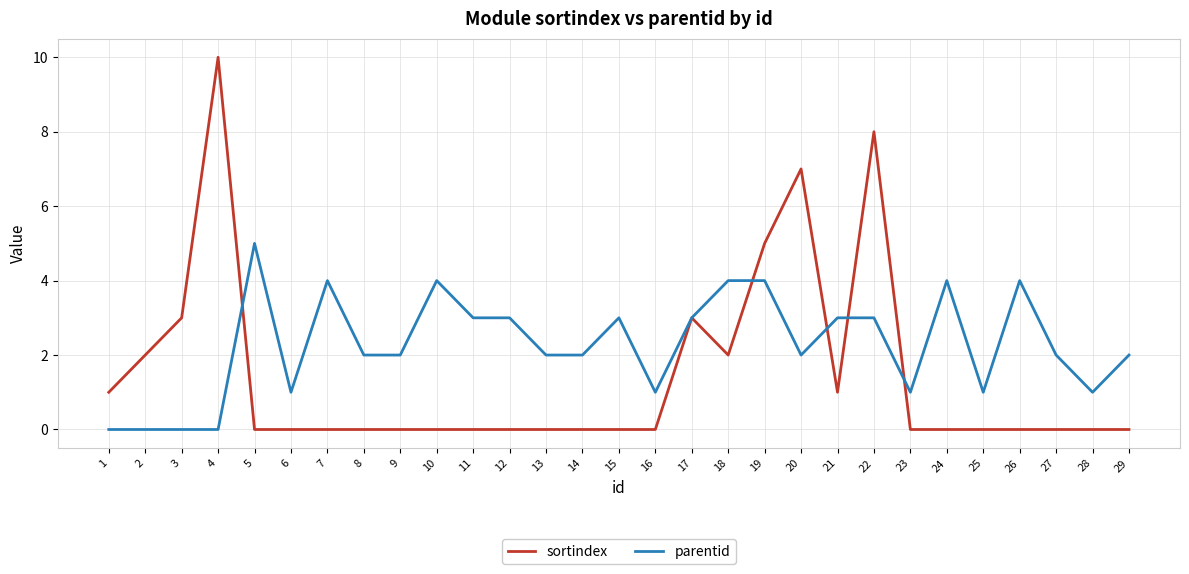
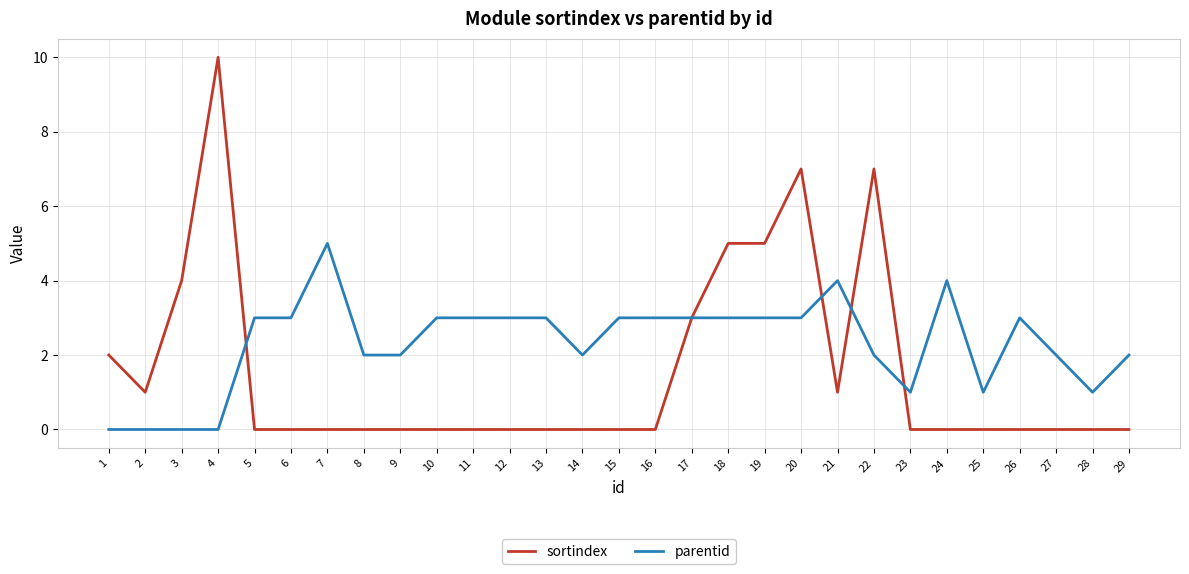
sortindex, 1: 1 -> 2
sortindex, 2: 2 -> 1
sortindex, 3: 3 -> 4
parentid, 5: 5 -> 3
parentid, 6: 1 -> 3
parentid, 7: 4 -> 5
parentid, 10: 4 -> 3
parentid, 13: 2 -> 3
parentid, 16: 1 -> 3
sortindex, 18: 2 -> 5
parentid, 18: 4 -> 3
parentid, 19: 4 -> 3
parentid, 20: 2 -> 3
parentid, 21: 3 -> 4
sortindex, 22: 8 -> 7
parentid, 22: 3 -> 2
parentid, 26: 4 -> 3
